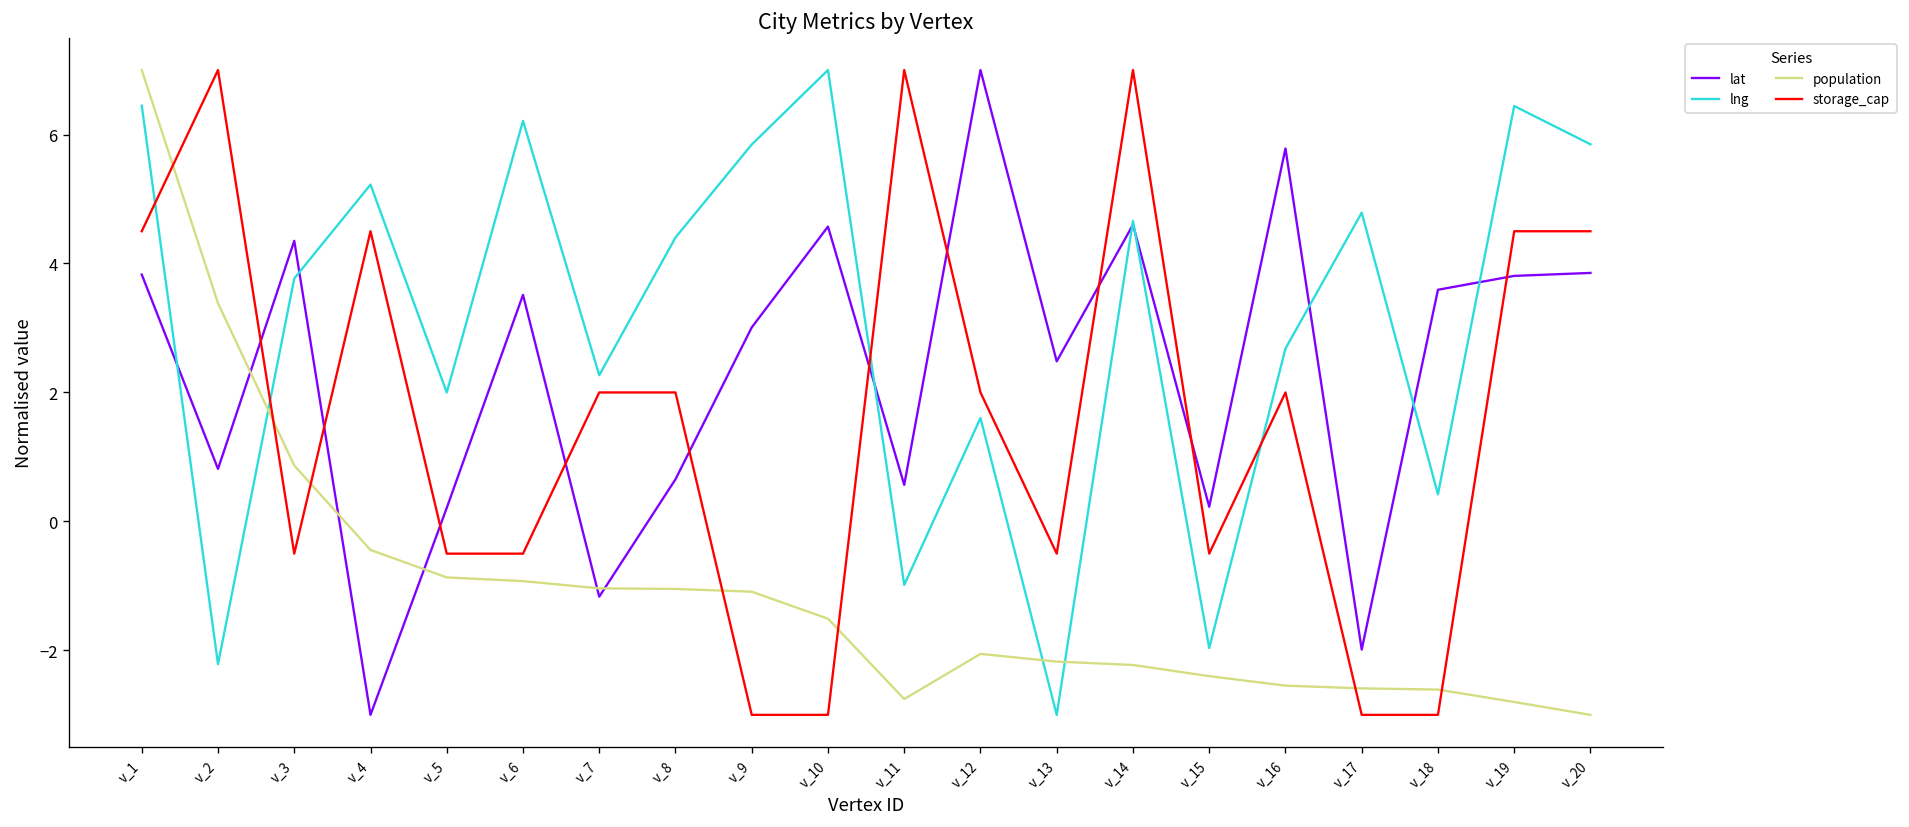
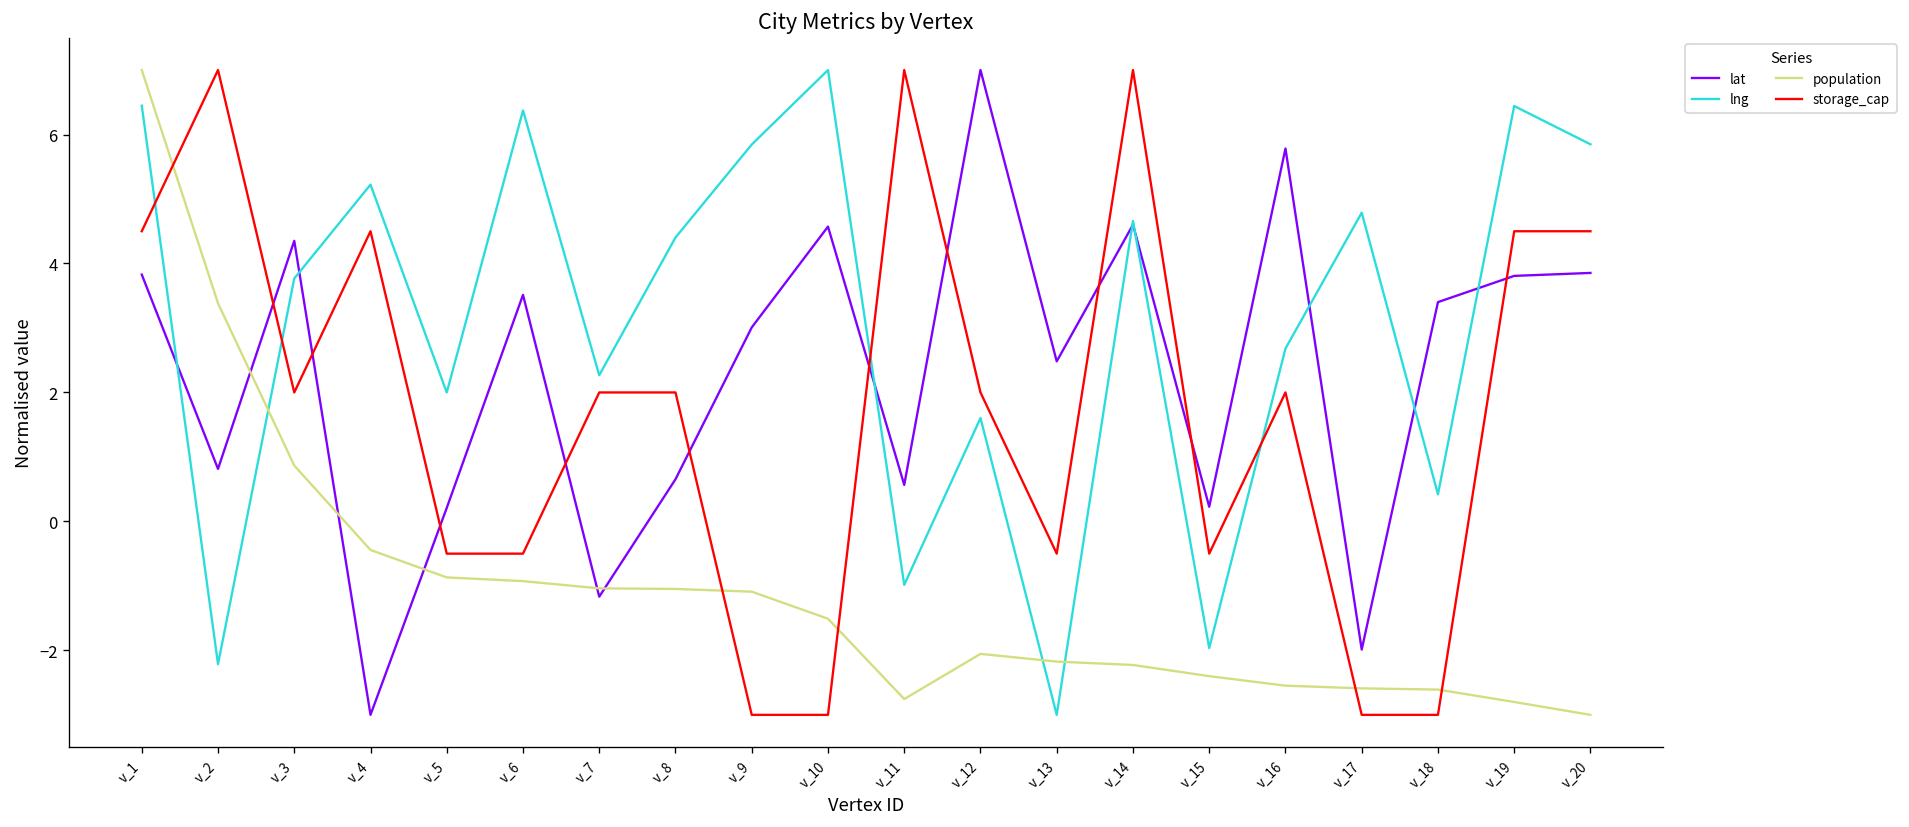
storage_cap, v_3: -0.5 -> 2.0
lng, v_6: 6.2 -> 6.4
lat, v_18: 3.6 -> 3.4
